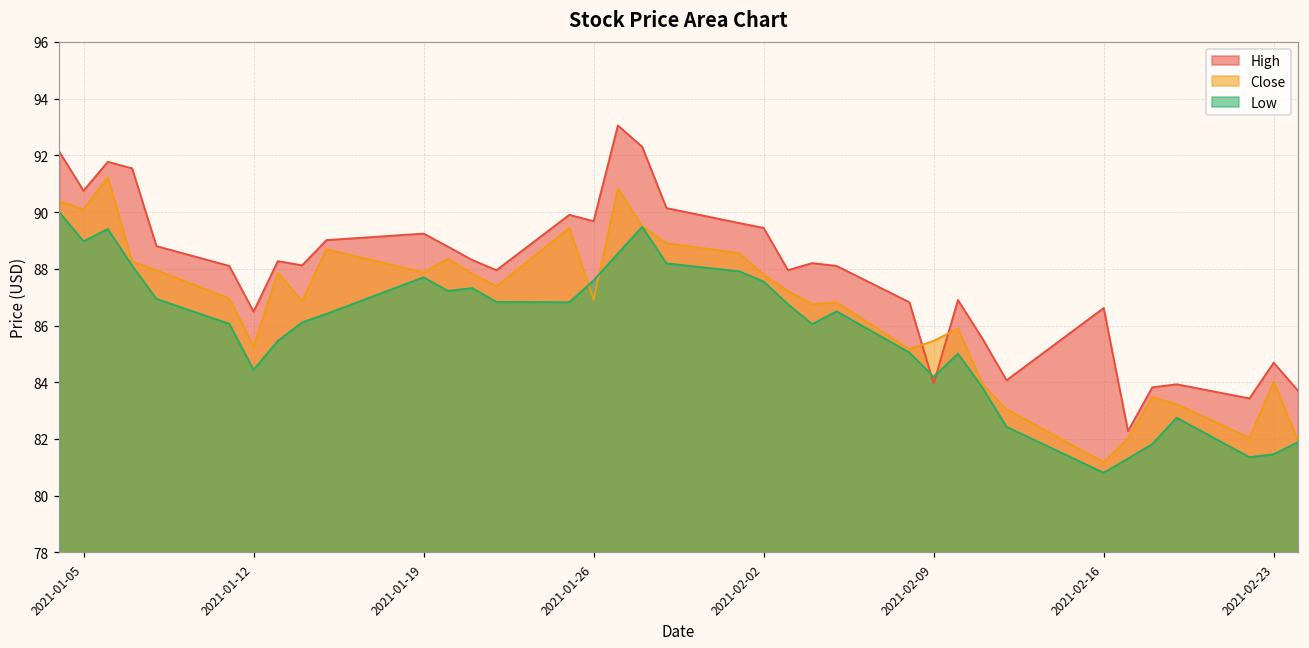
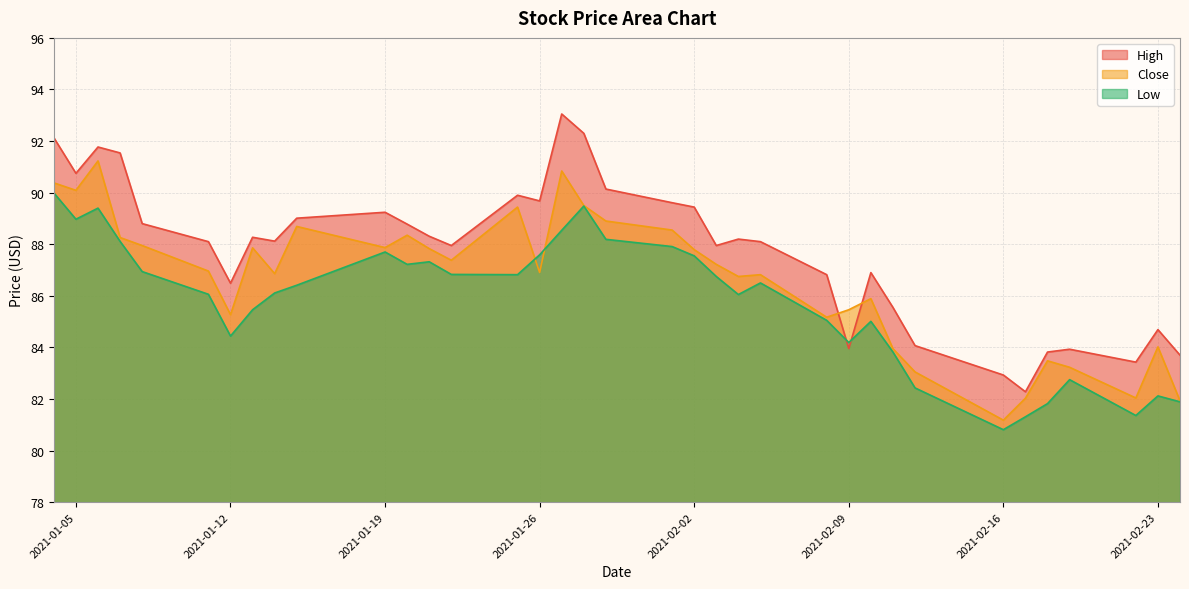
High, 2021-02-16: 86.6 -> 82.9
Low, 2021-02-23: 81.5 -> 82.1
